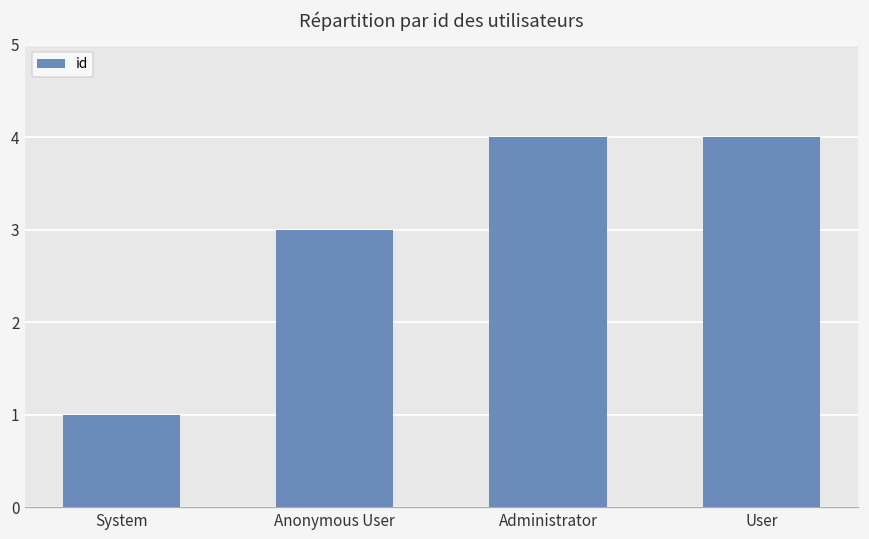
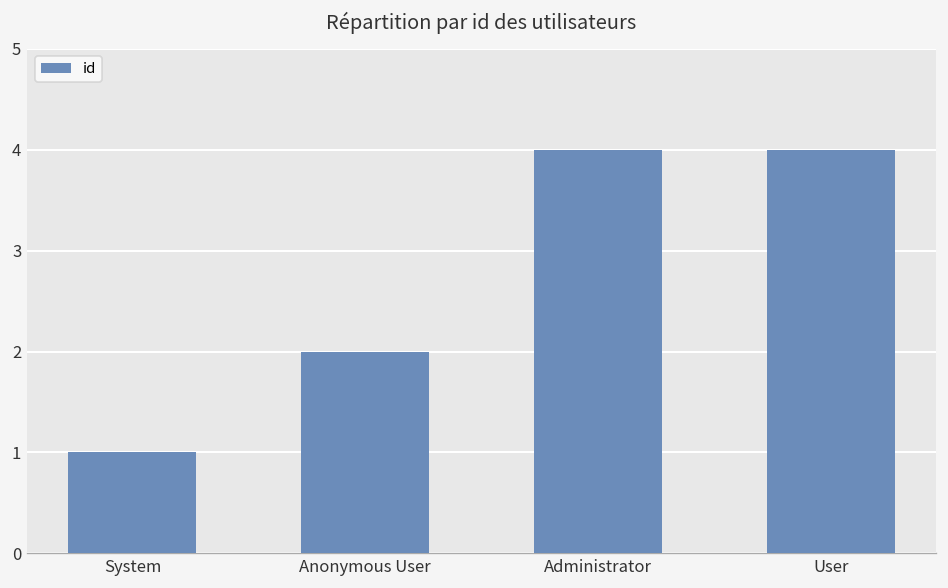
Anonymous User: 3 -> 2
